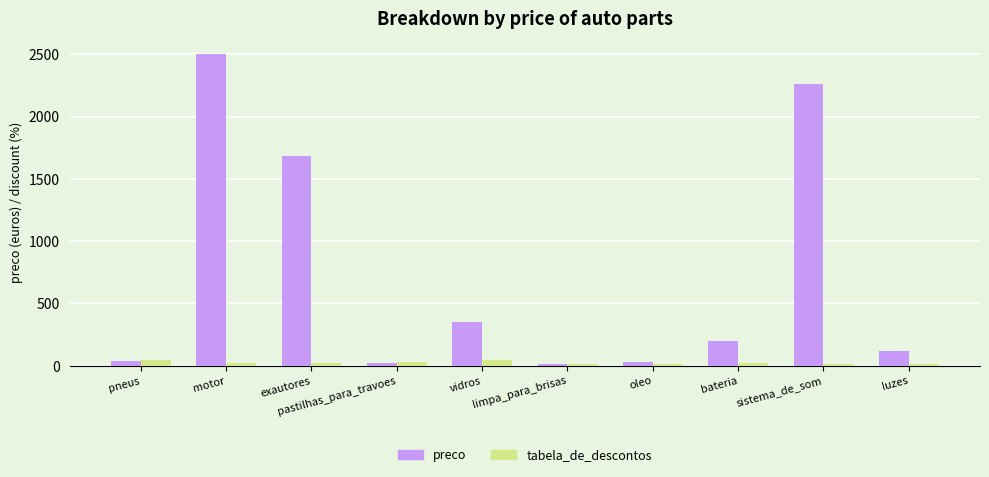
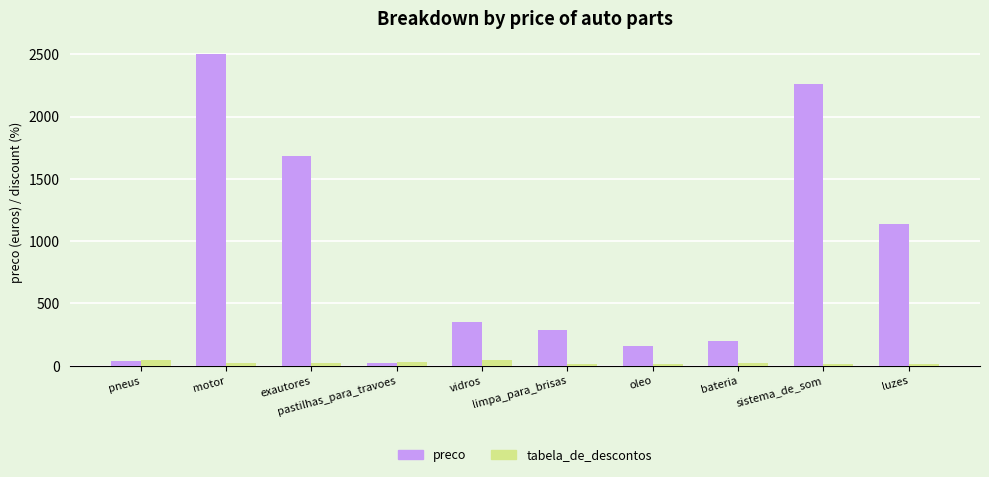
preco, limpa_para_brisas: 20 -> 290
preco, oleo: 30 -> 160
preco, luzes: 120 -> 1140
